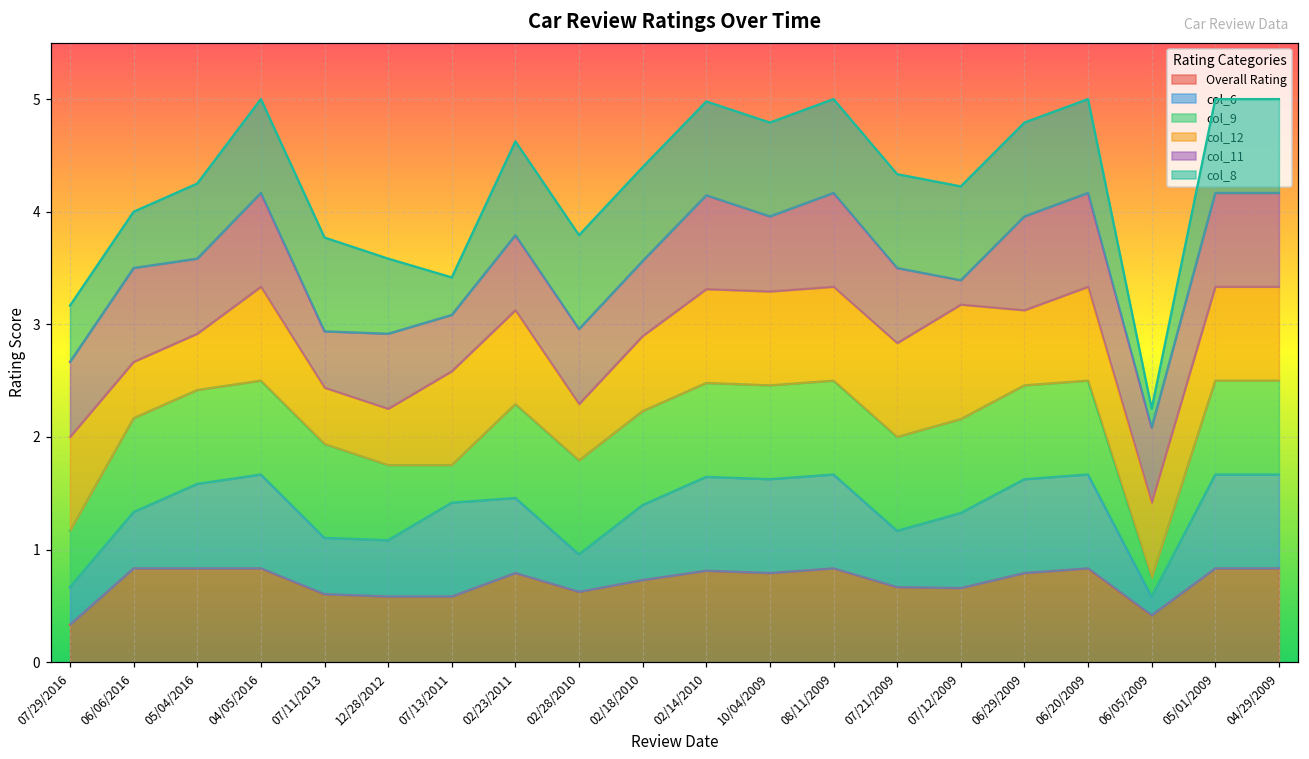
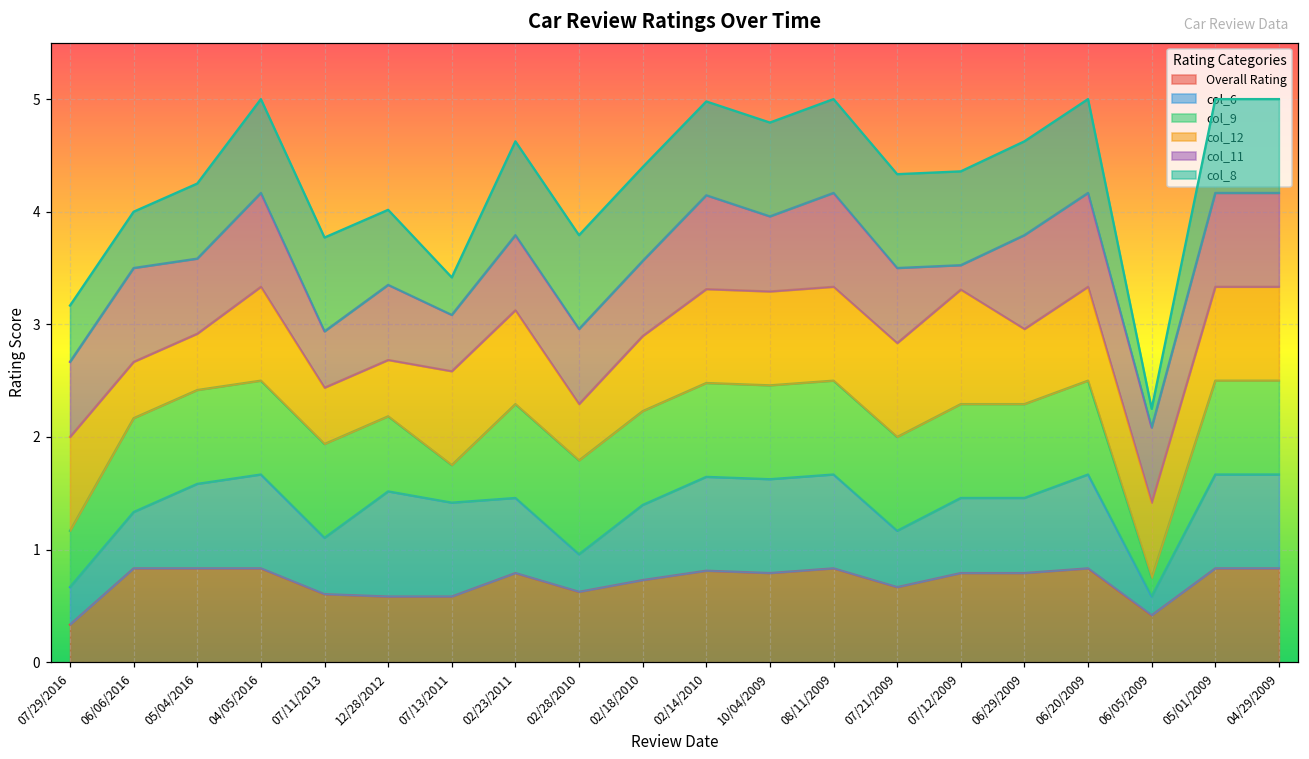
col_6, 12/28/2012: 0.50 -> 0.93
Overall Rating, 07/12/2009: 0.66 -> 0.79
col_6, 06/29/2009: 0.83 -> 0.67
